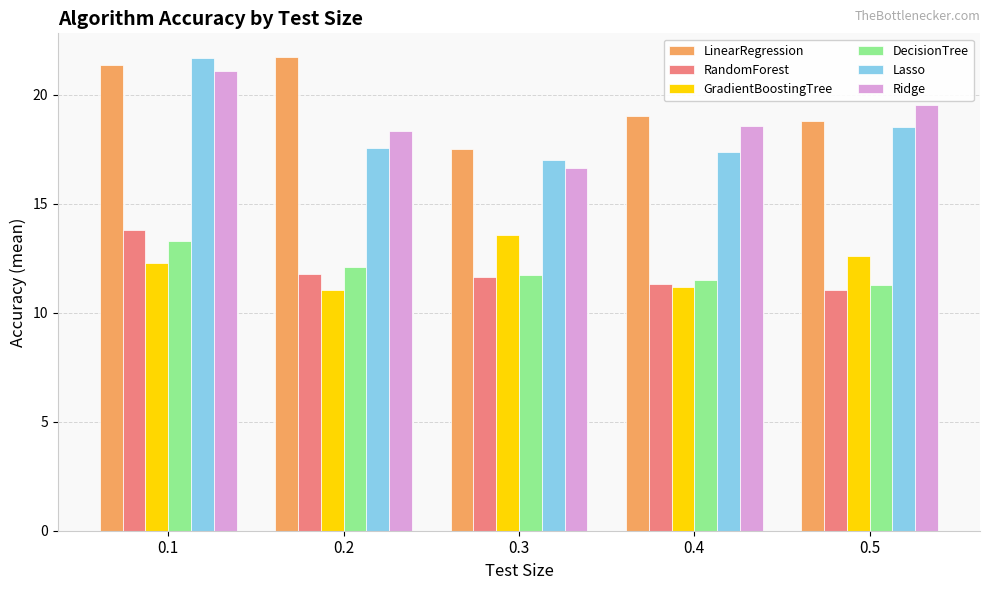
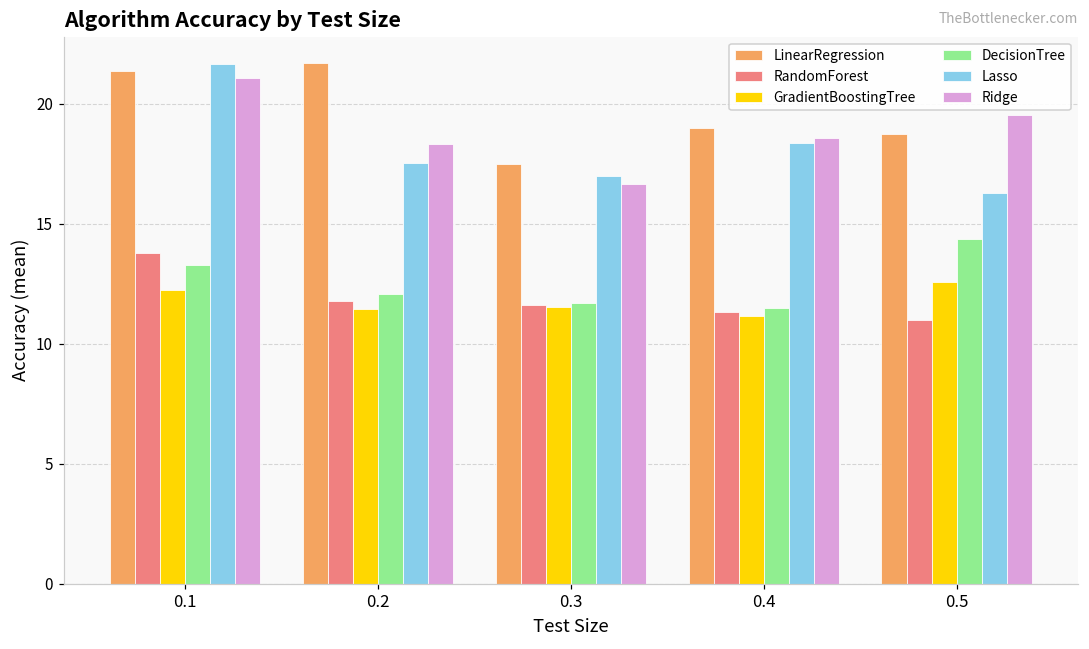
GradientBoostingTree, 0.2: 11.0 -> 11.5
GradientBoostingTree, 0.3: 13.6 -> 11.5
Lasso, 0.4: 17.4 -> 18.4
DecisionTree, 0.5: 11.3 -> 14.4
Lasso, 0.5: 18.5 -> 16.3
